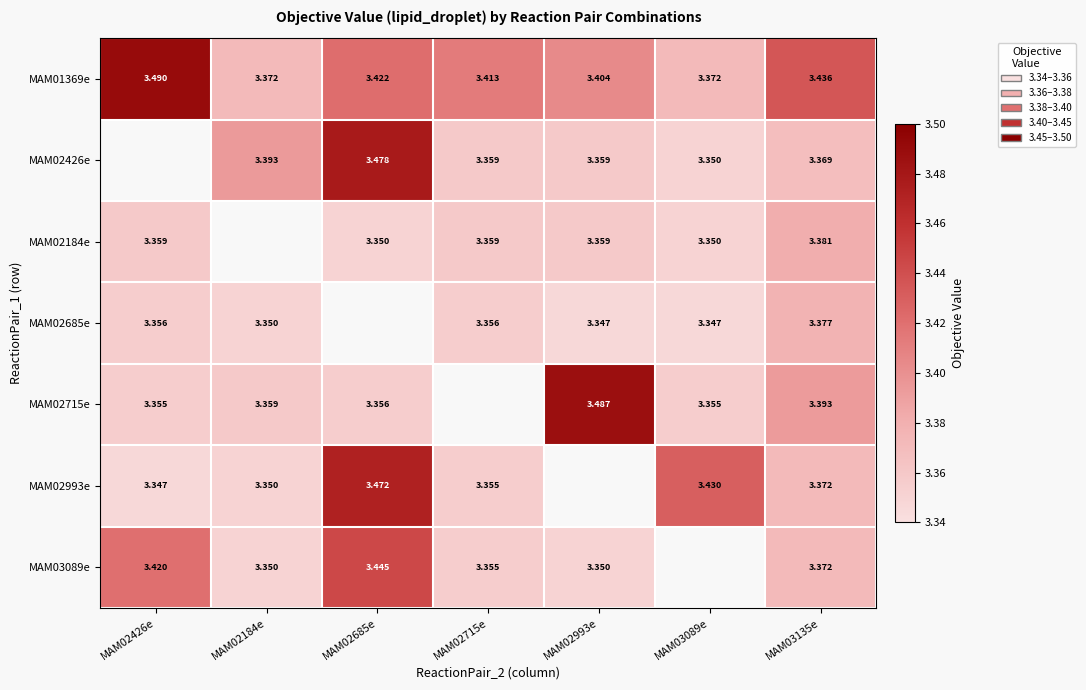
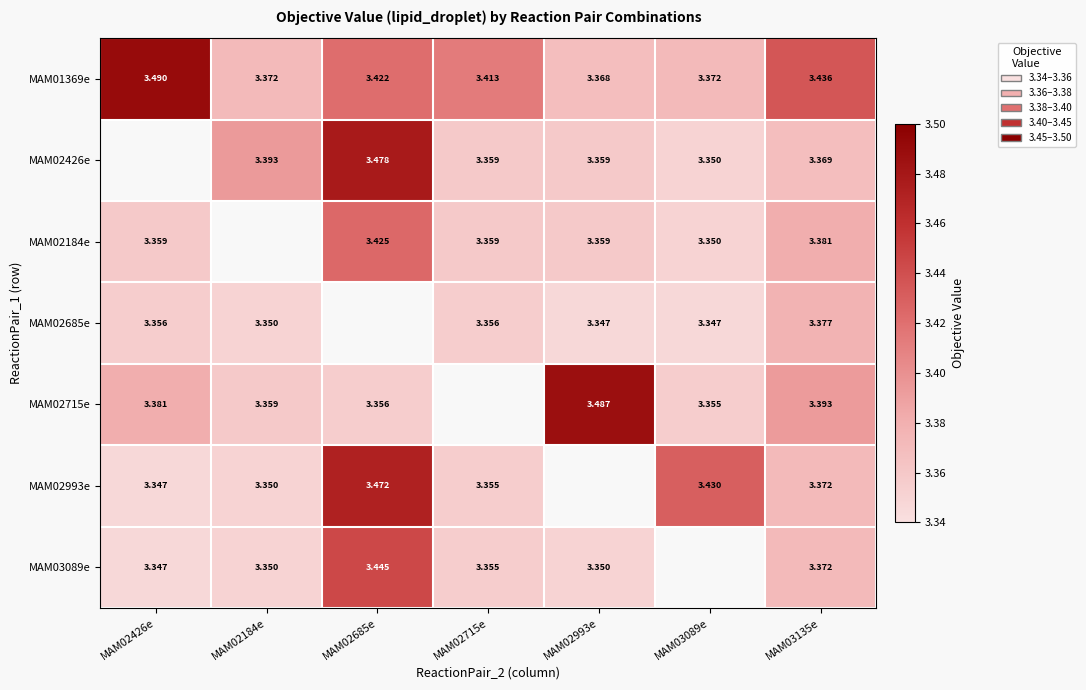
MAM01369e, MAM02993e: 3.404 -> 3.368
MAM02184e, MAM02685e: 3.350 -> 3.425
MAM02715e, MAM02426e: 3.355 -> 3.381
MAM03089e, MAM02426e: 3.420 -> 3.347
